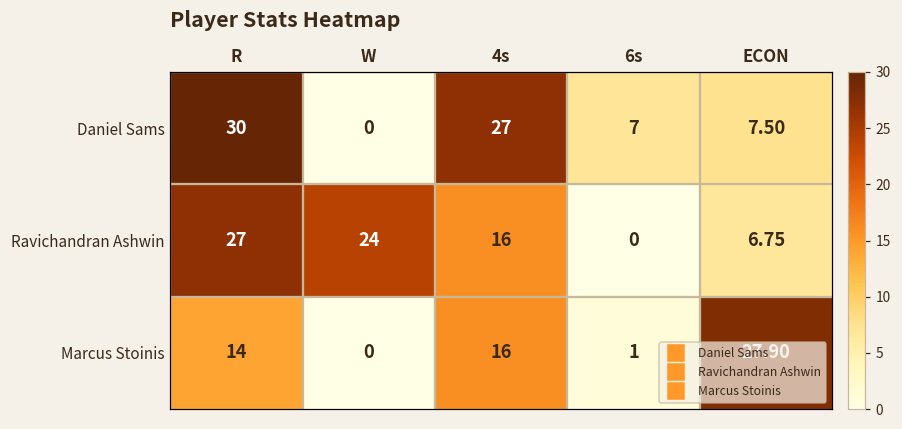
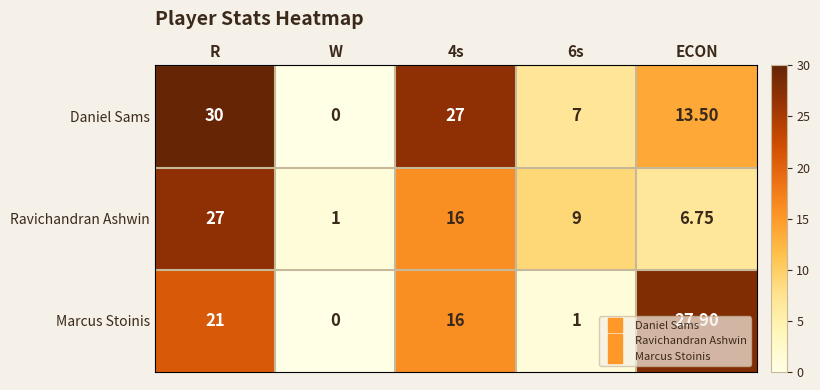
Daniel Sams, ECON: 7.50 -> 13.50
Ravichandran Ashwin, W: 24 -> 1
Ravichandran Ashwin, 6s: 0 -> 9
Marcus Stoinis, R: 14 -> 21
